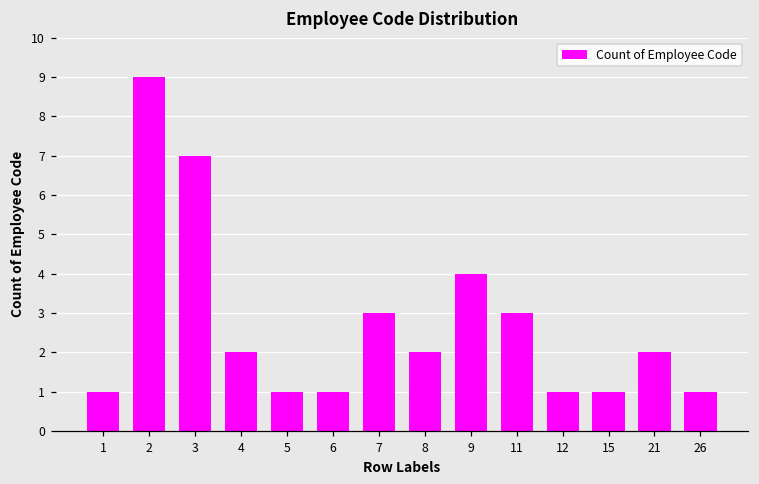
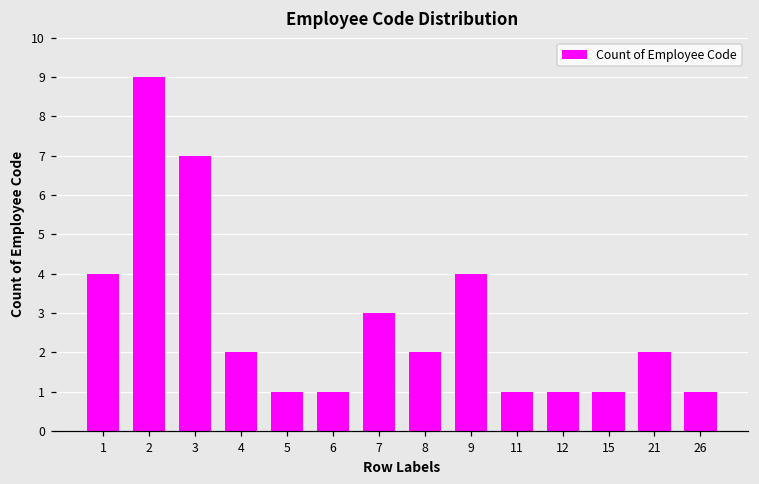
1: 1 -> 4
11: 3 -> 1
